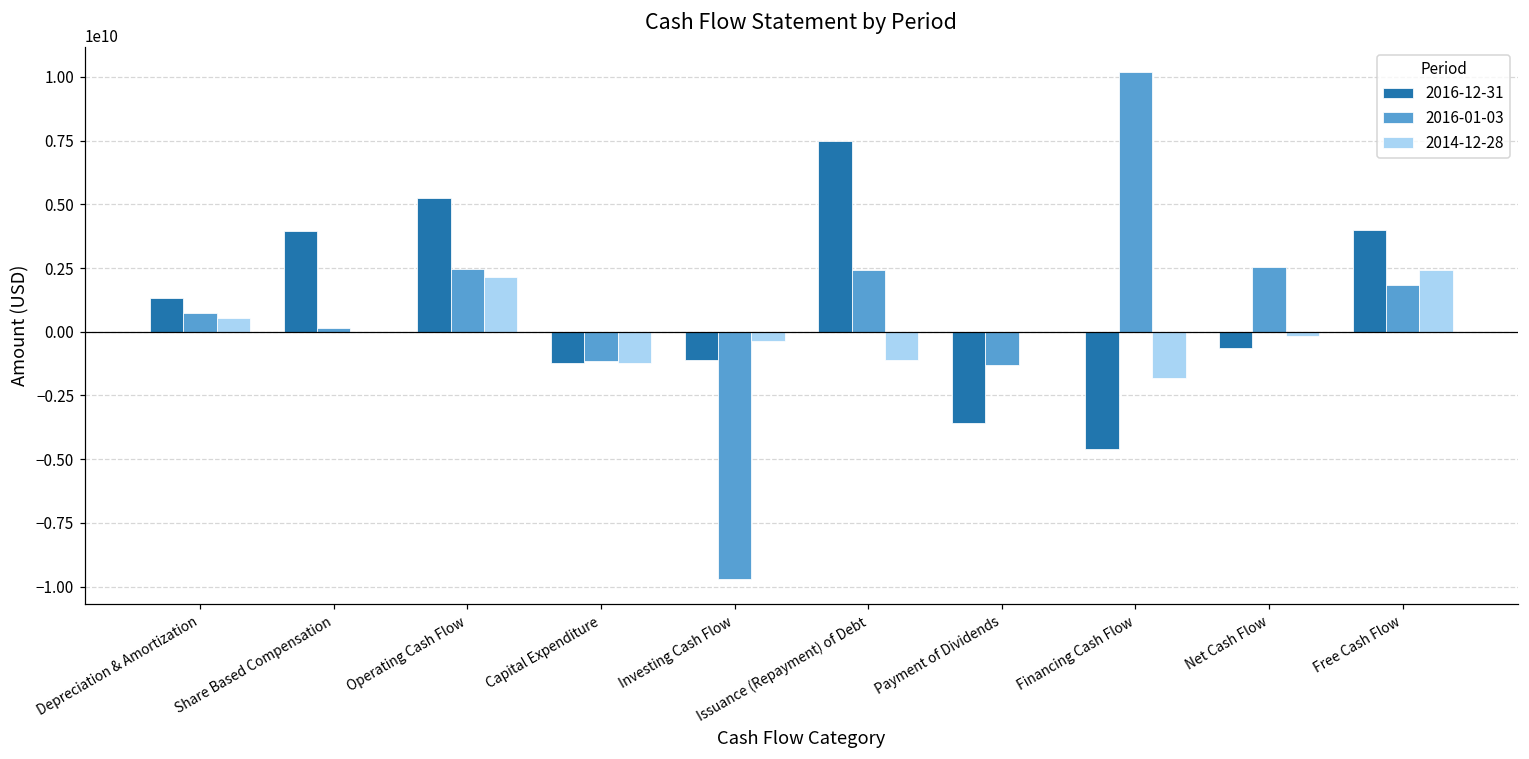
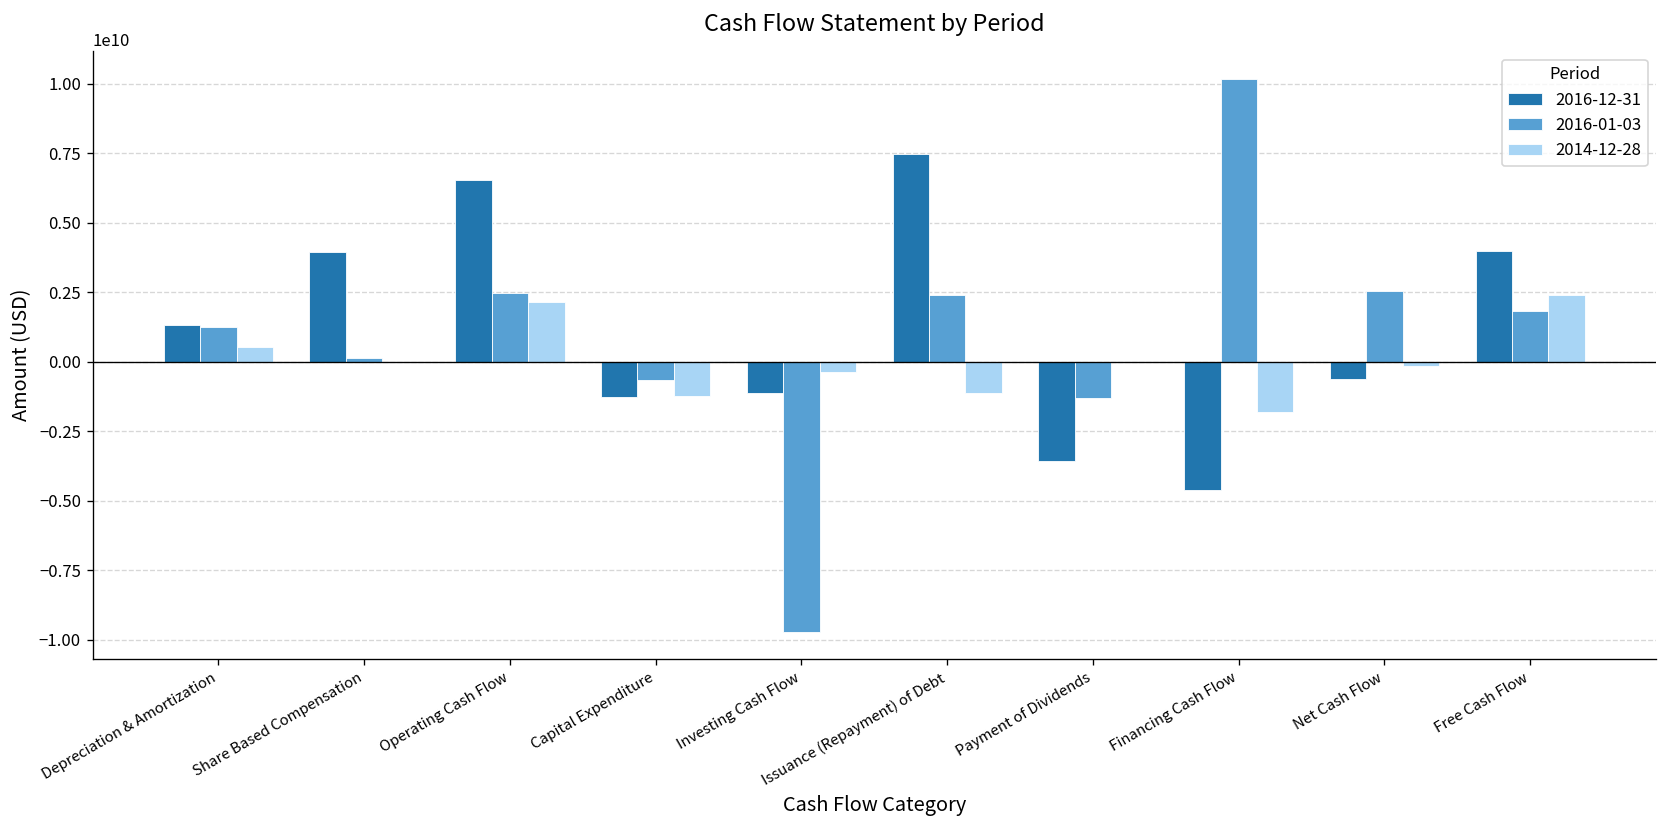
2016-01-03, Depreciation & Amortization: 700000000 -> 1300000000
2016-12-31, Operating Cash Flow: 5200000000 -> 6500000000
2016-01-03, Capital Expenditure: -1100000000 -> -600000000
